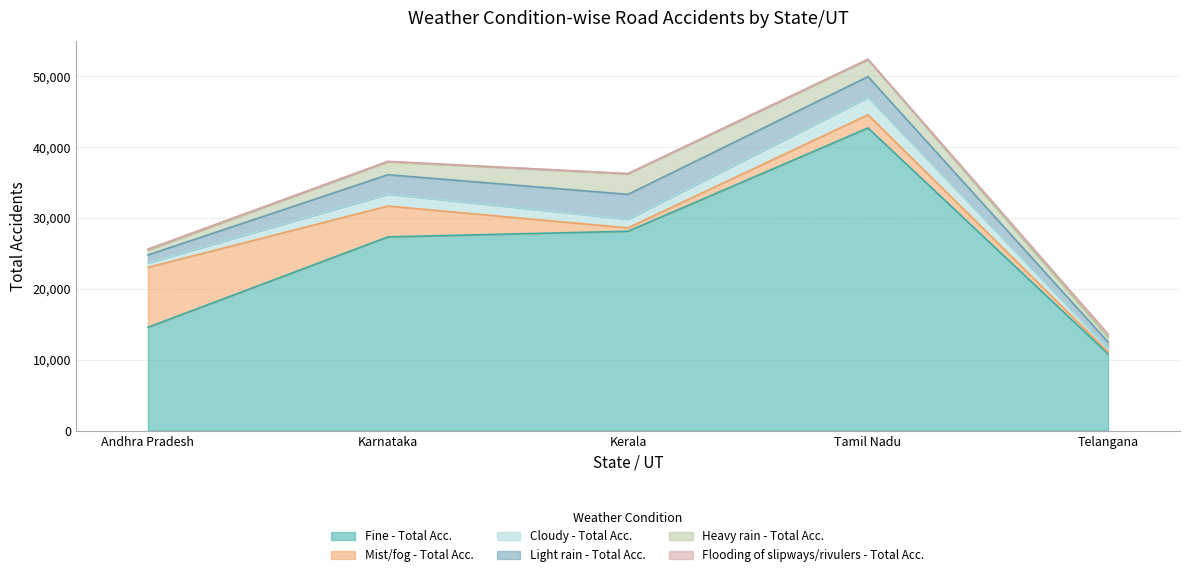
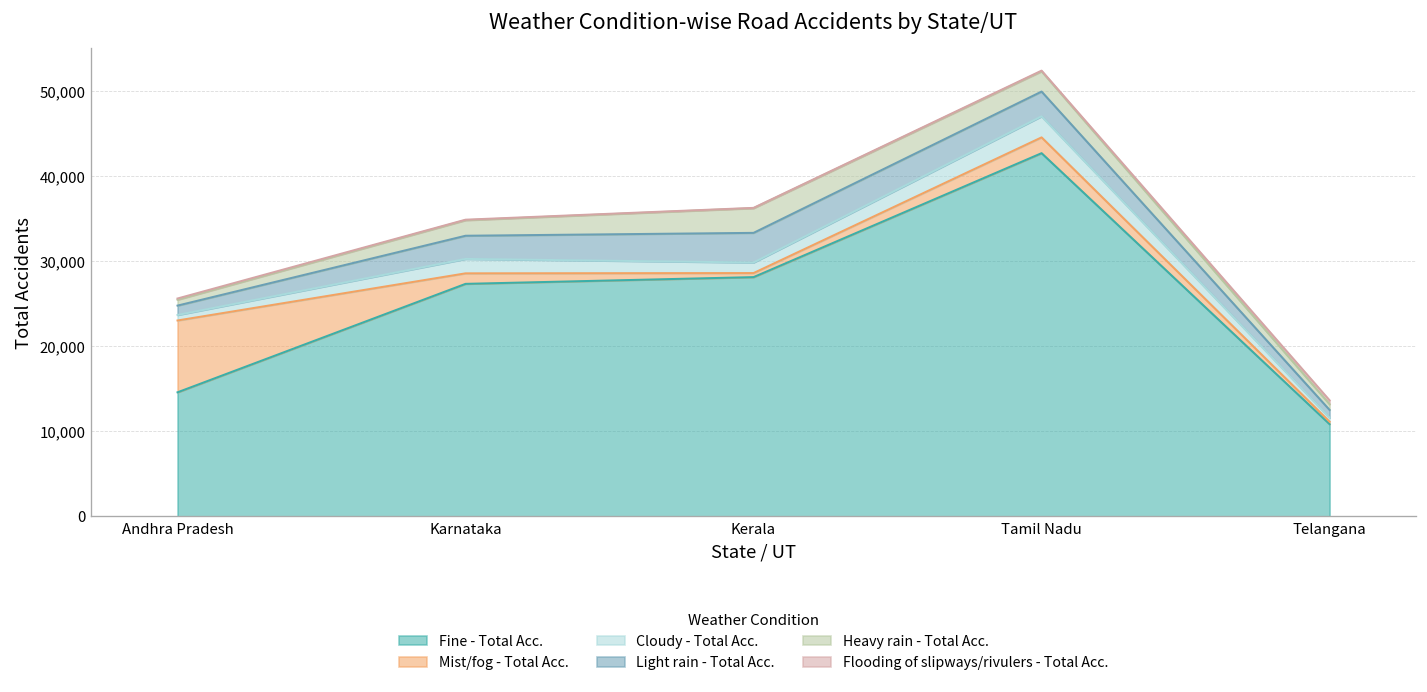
Mist/fog - Total Acc., Karnataka: 4,000 -> 1,000
